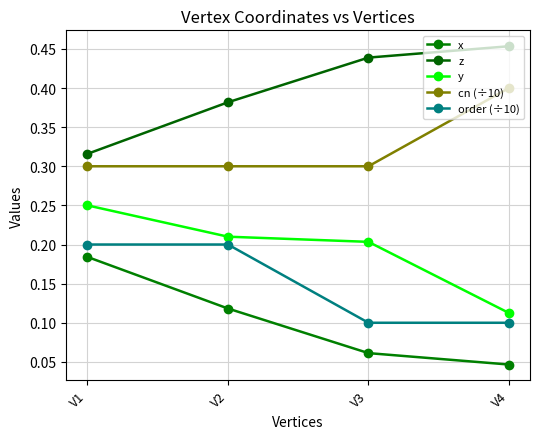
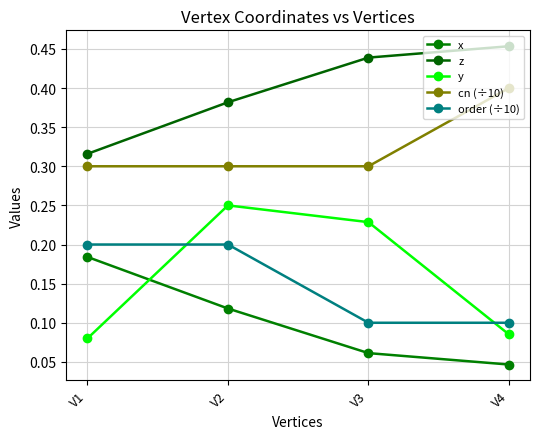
y, V1: 0.25 -> 0.08
y, V2: 0.21 -> 0.25
y, V3: 0.20 -> 0.23
y, V4: 0.11 -> 0.09
